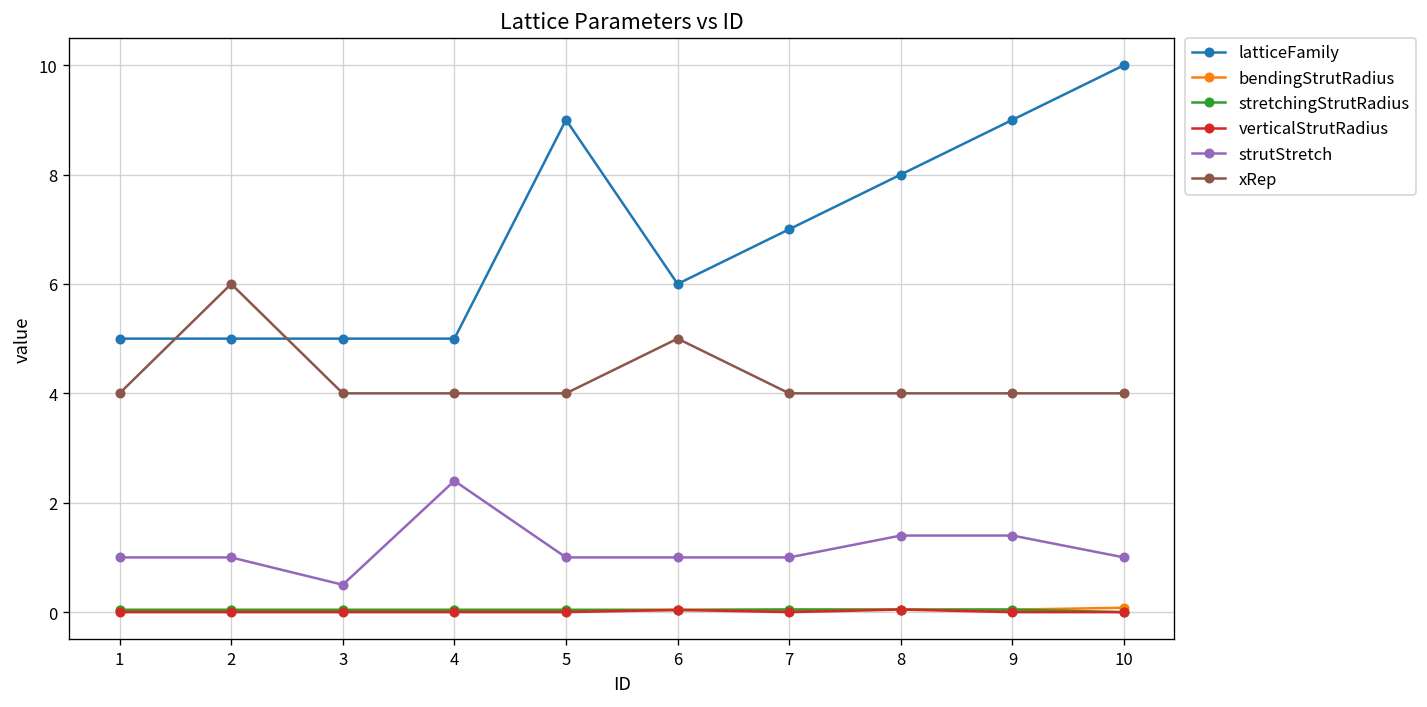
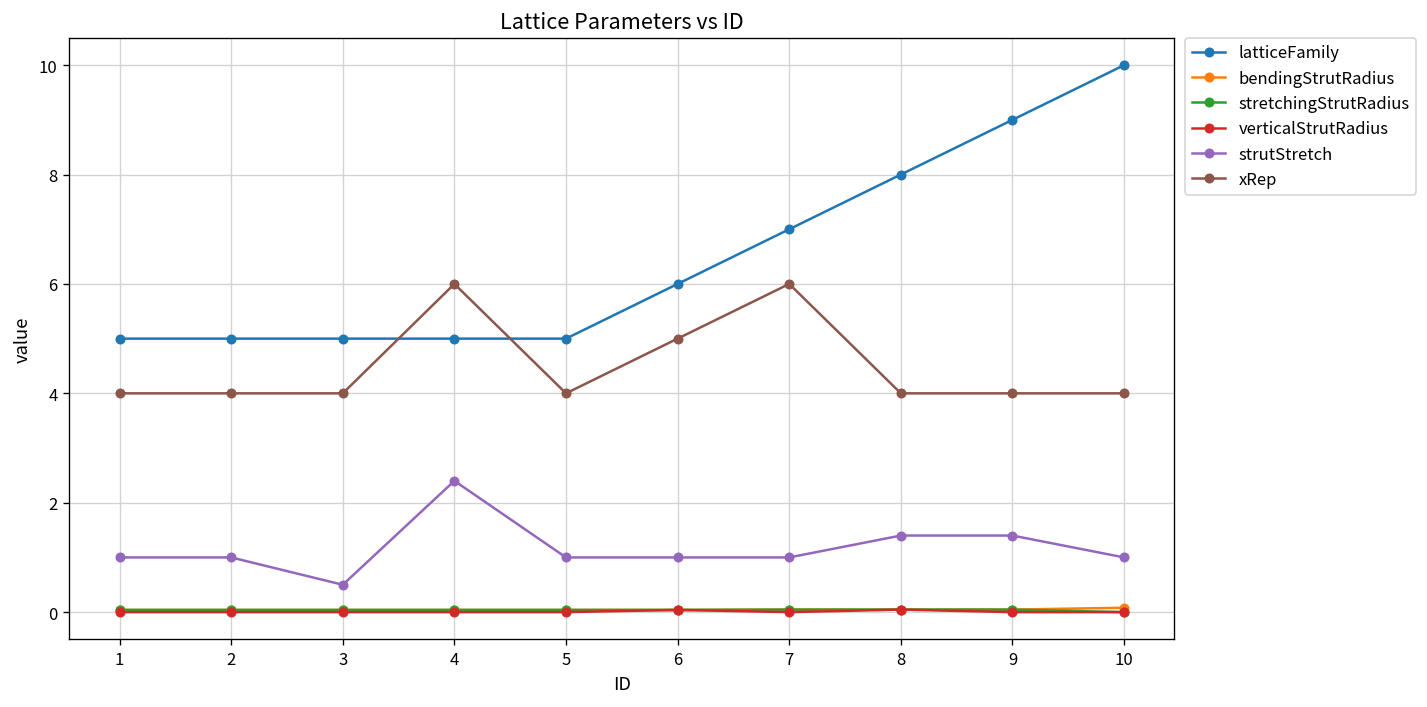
xRep, 2: 6 -> 4
xRep, 4: 4 -> 6
latticeFamily, 5: 9 -> 5
xRep, 7: 4 -> 6
